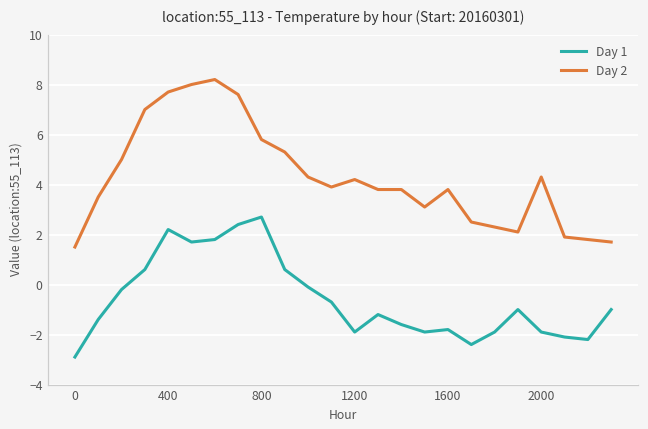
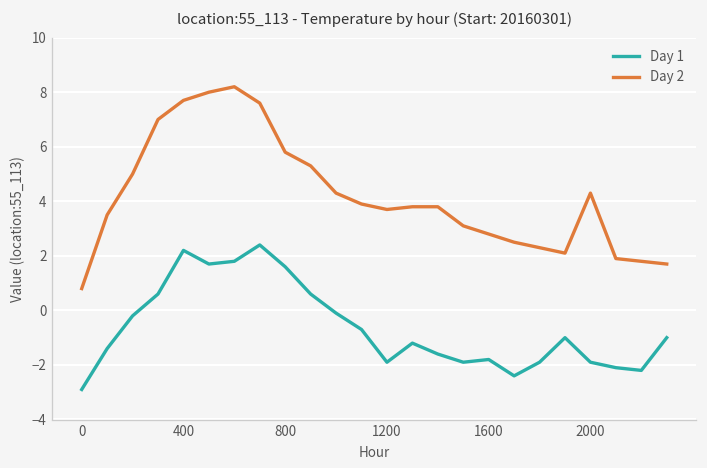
Day 2, 0: 1.5 -> 0.8
Day 1, 800: 2.7 -> 1.6
Day 2, 1200: 4.2 -> 3.7
Day 2, 1600: 3.8 -> 2.8
